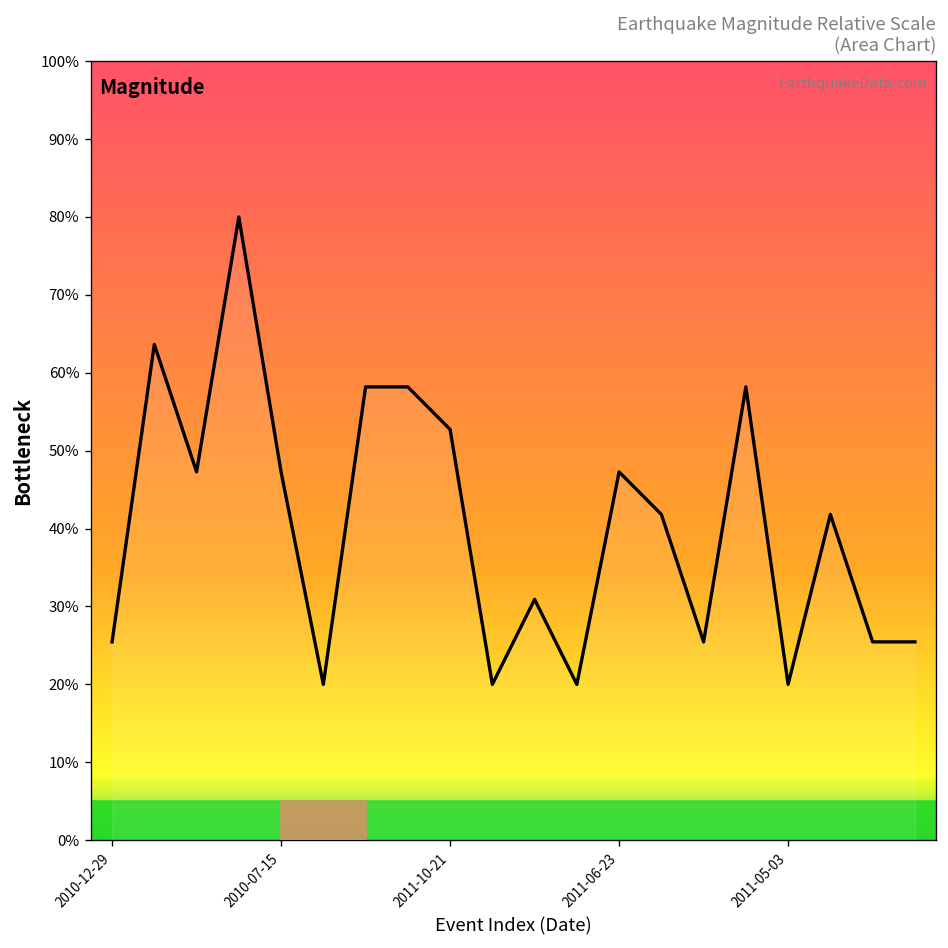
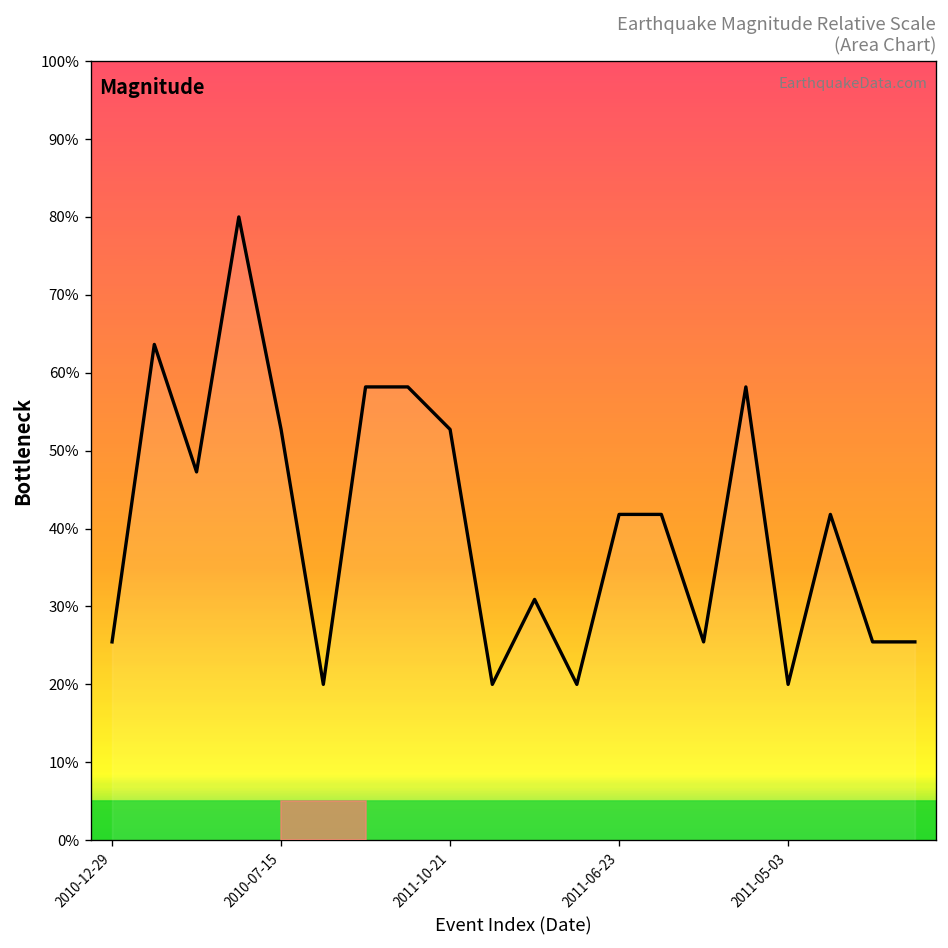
2010-07-15: 47% -> 53%
2011-06-23: 47% -> 42%
